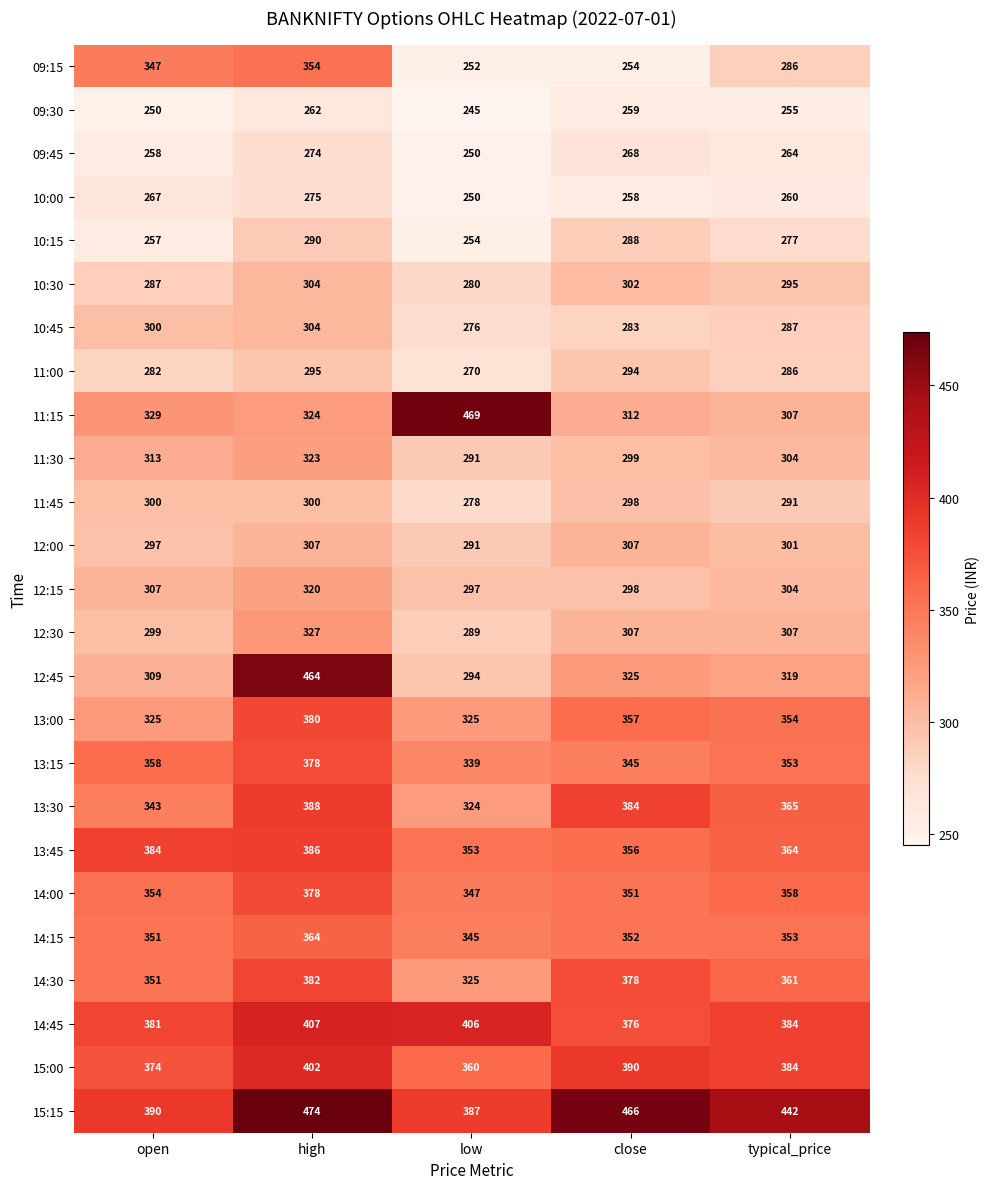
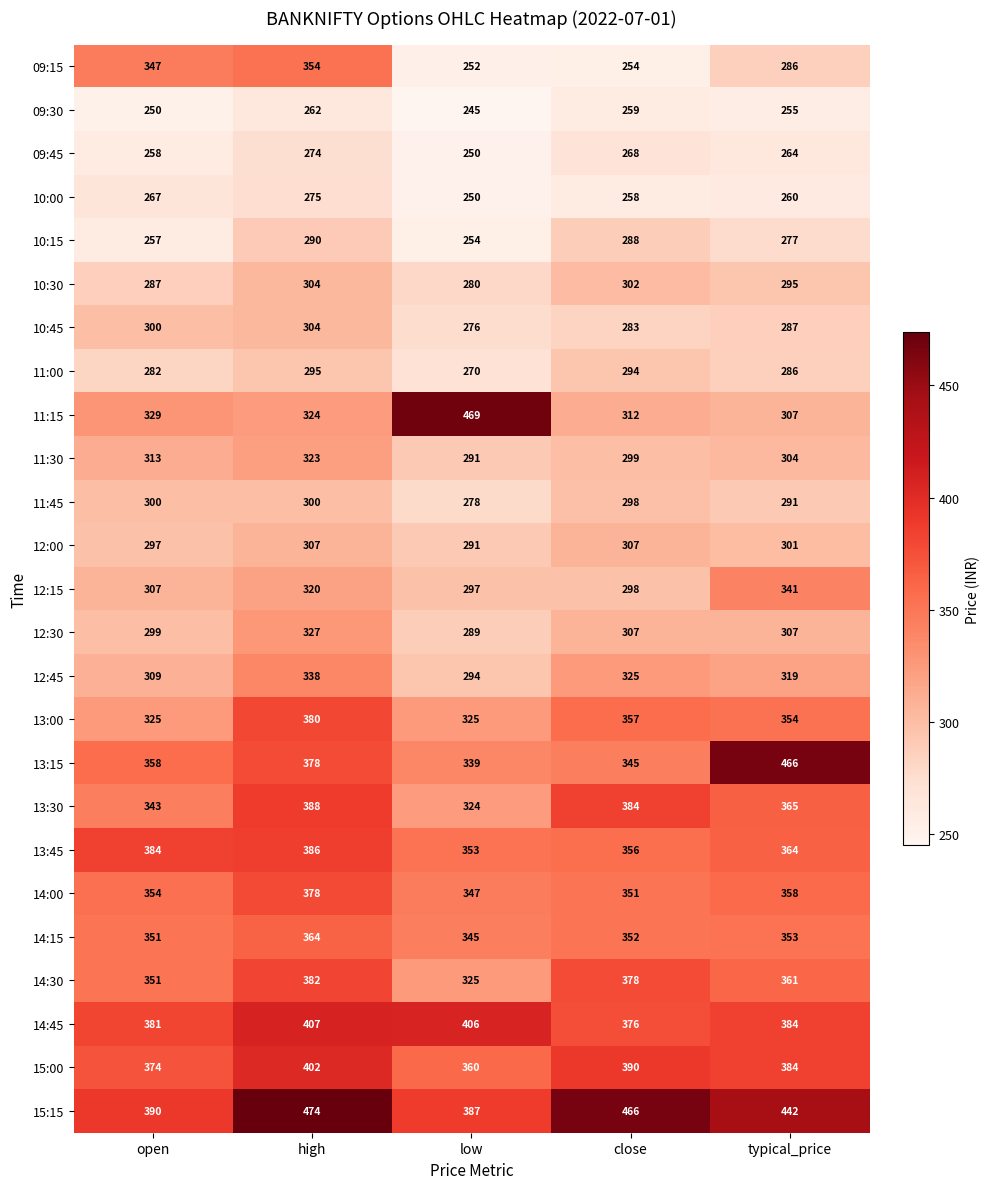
12:15, typical_price: 304 -> 341
12:45, high: 464 -> 338
13:15, typical_price: 353 -> 466
